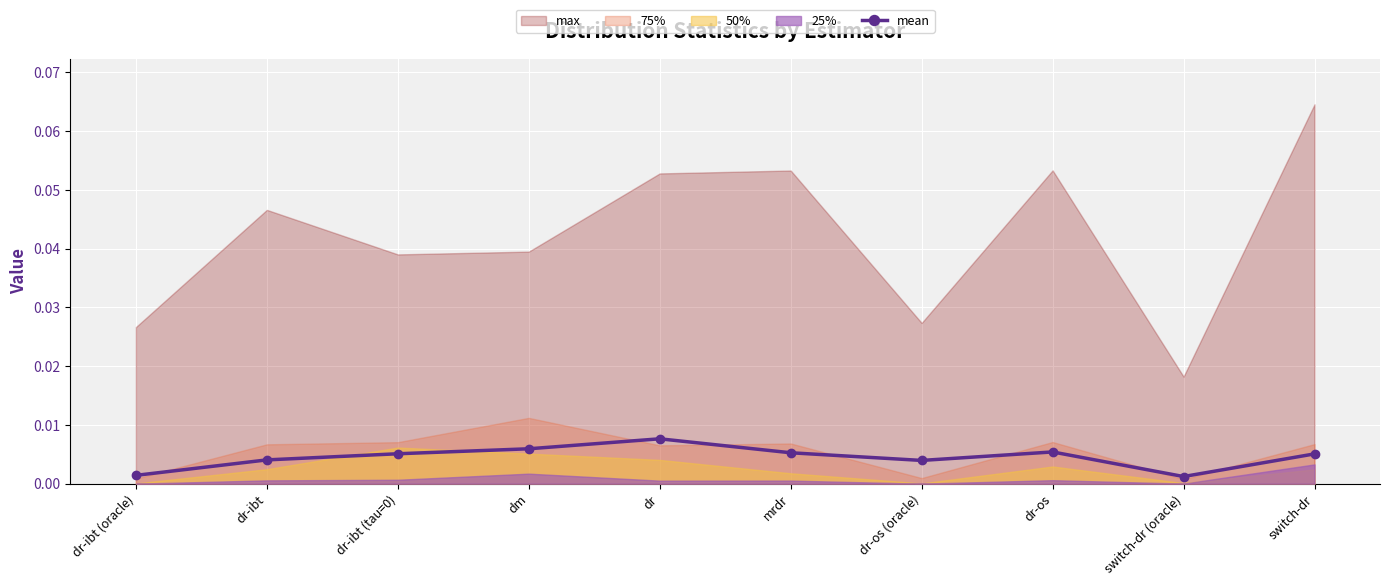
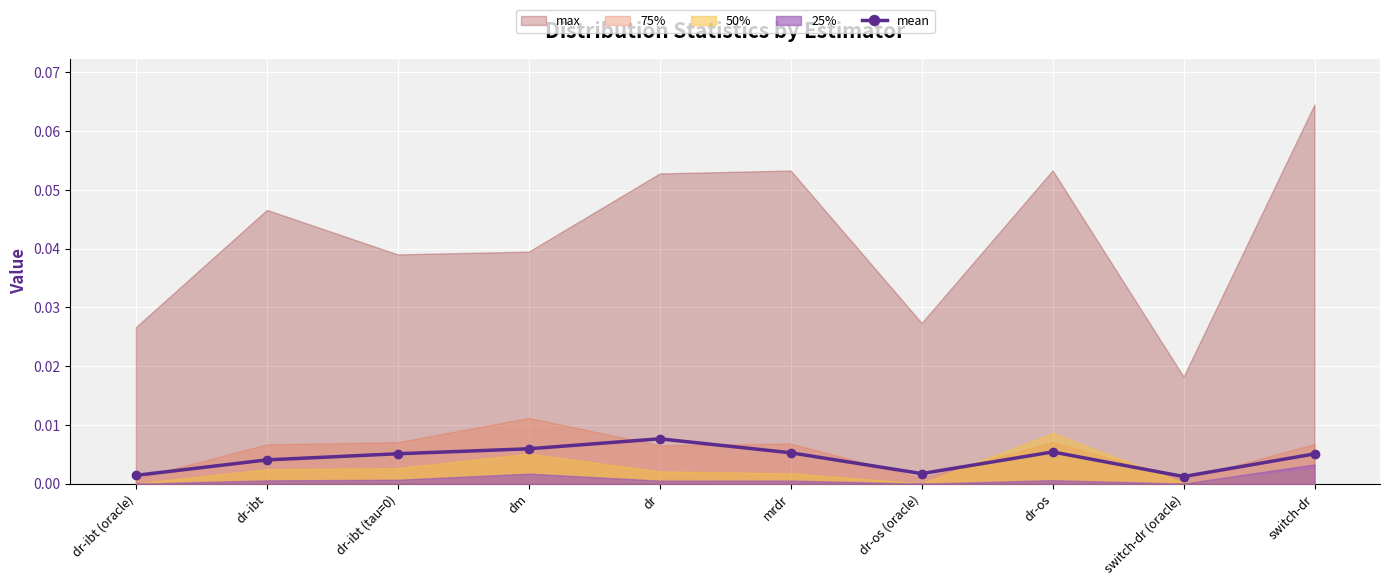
50%, dr-ibt (tau=0): 0.006 -> 0.003
50%, dr: 0.004 -> 0.002
mean, dr-os (oracle): 0.004 -> 0.002
50%, dr-os: 0.003 -> 0.009
